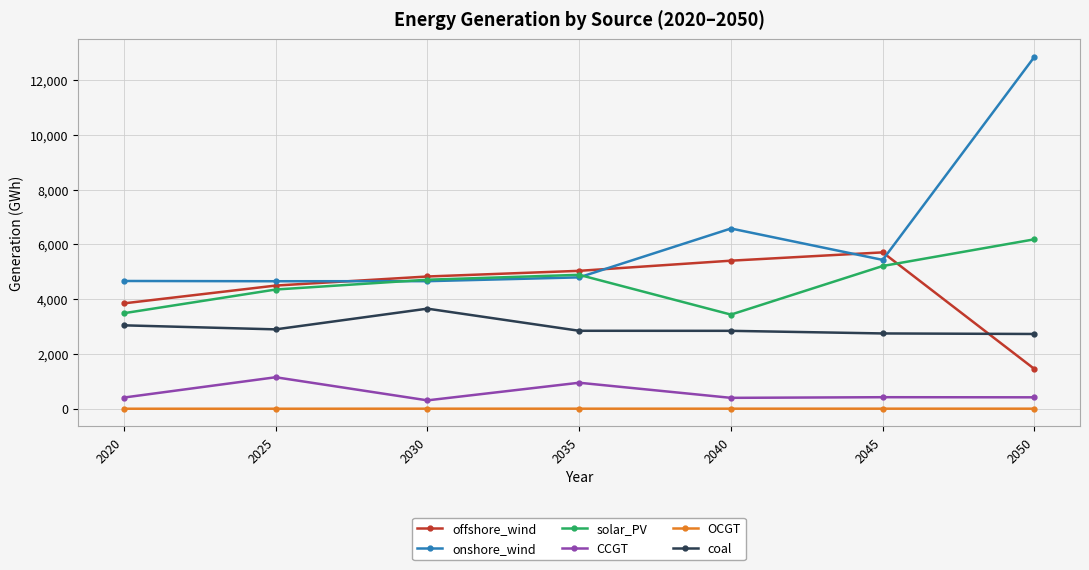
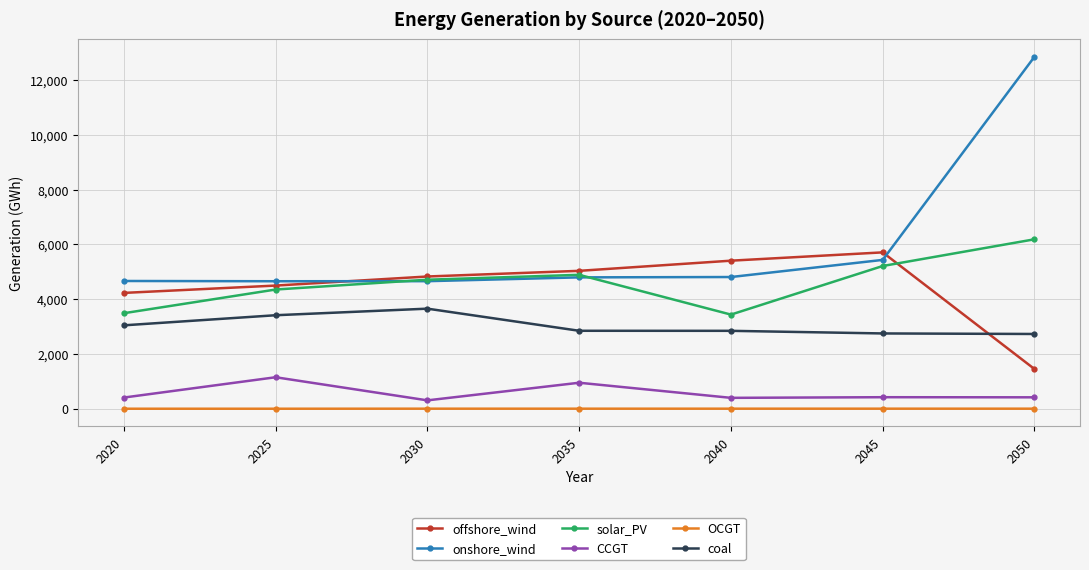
offshore_wind, 2020: 3,800 -> 4,200
coal, 2025: 2,900 -> 3,400
onshore_wind, 2040: 6,600 -> 4,800
